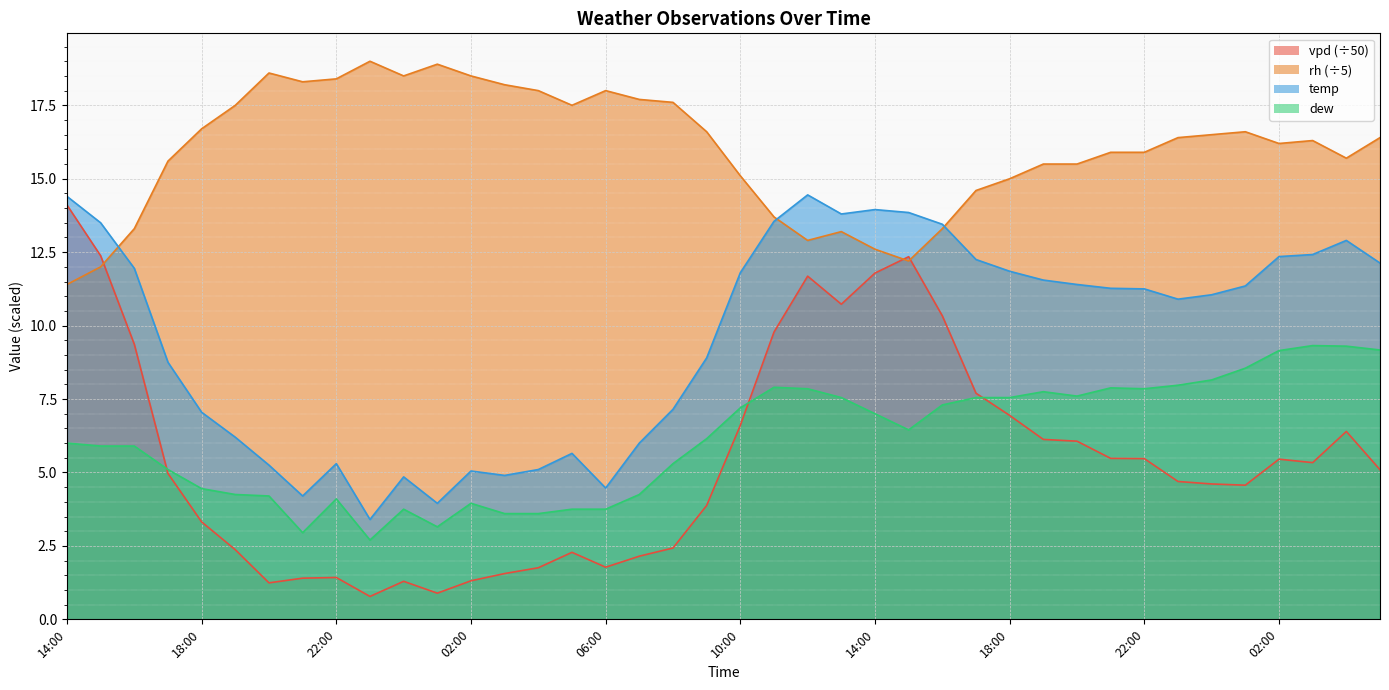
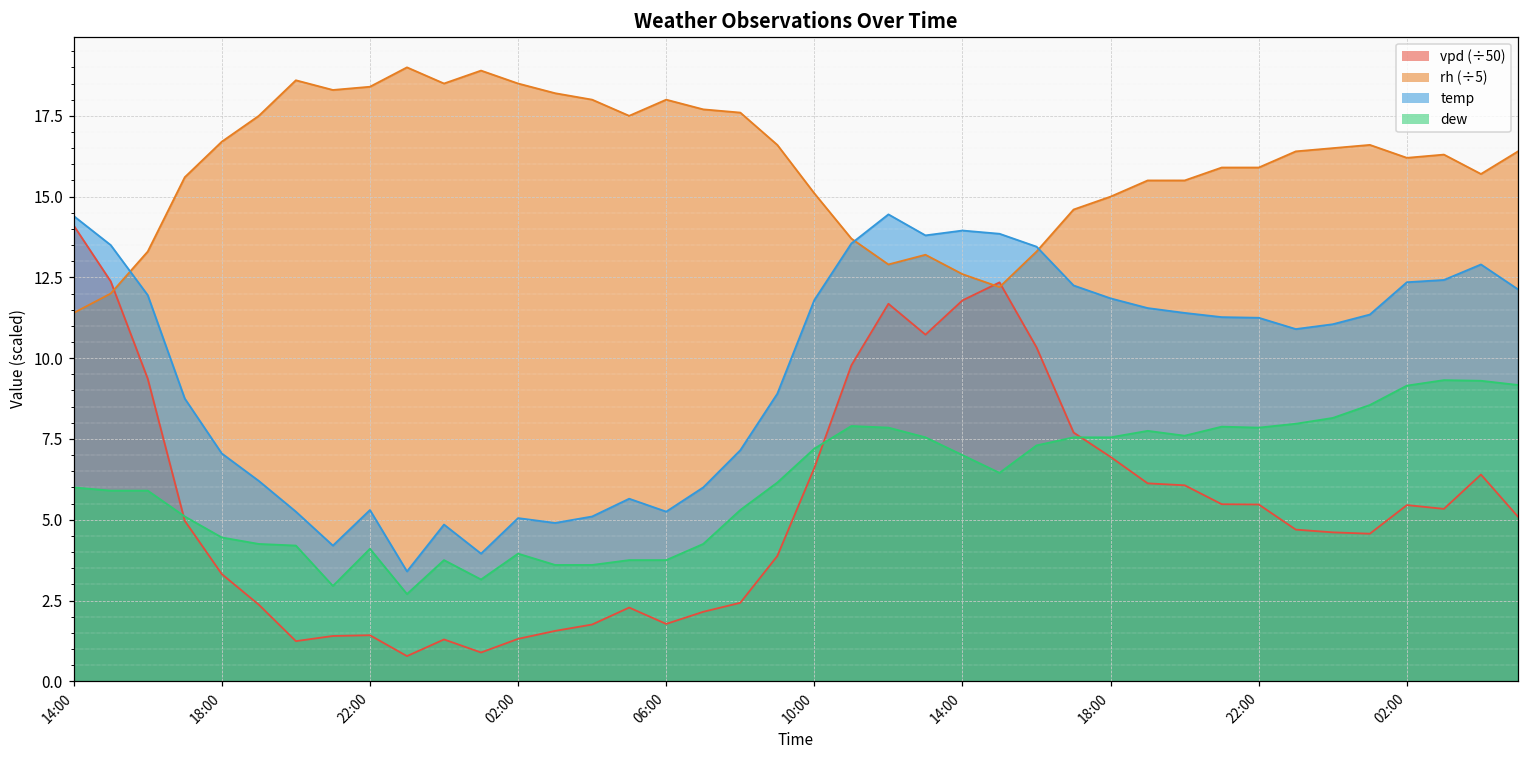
temp, 06:00: 4.5 -> 5.3
